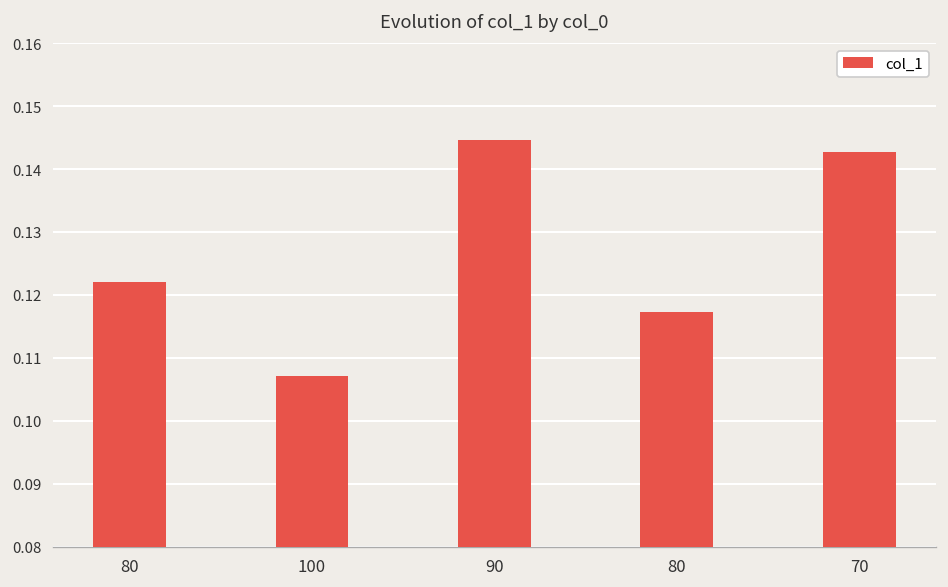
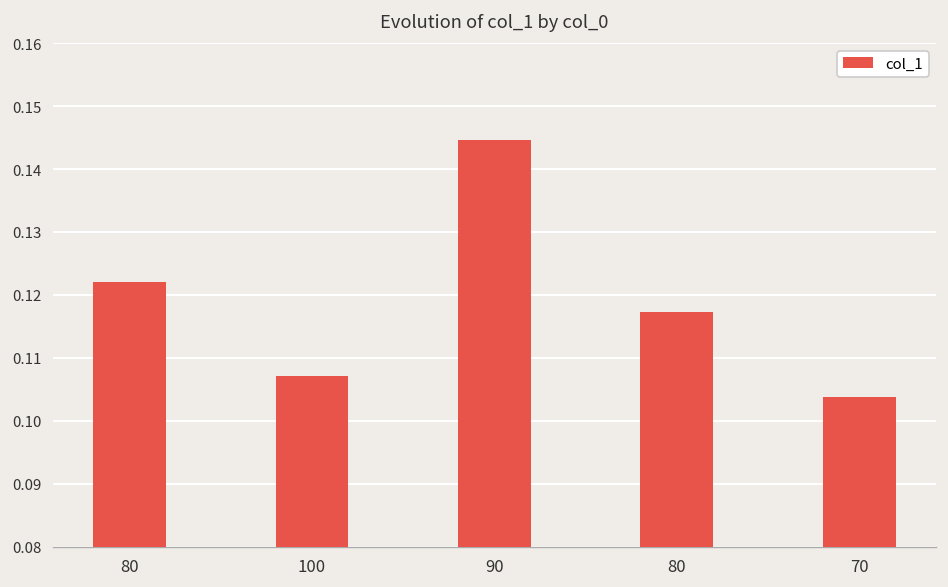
70: 0.143 -> 0.104
